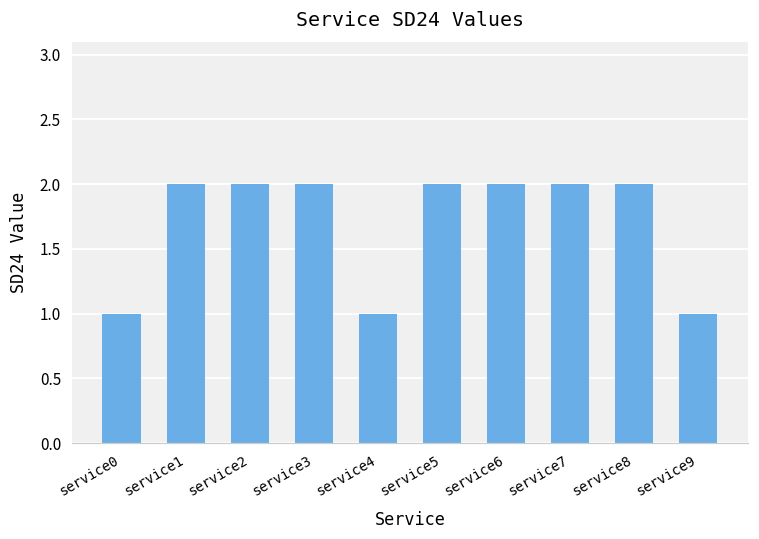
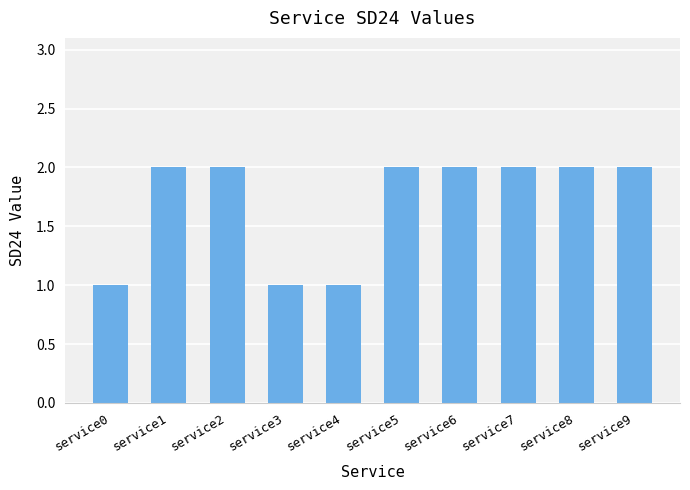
service3: 2 -> 1
service9: 1 -> 2
